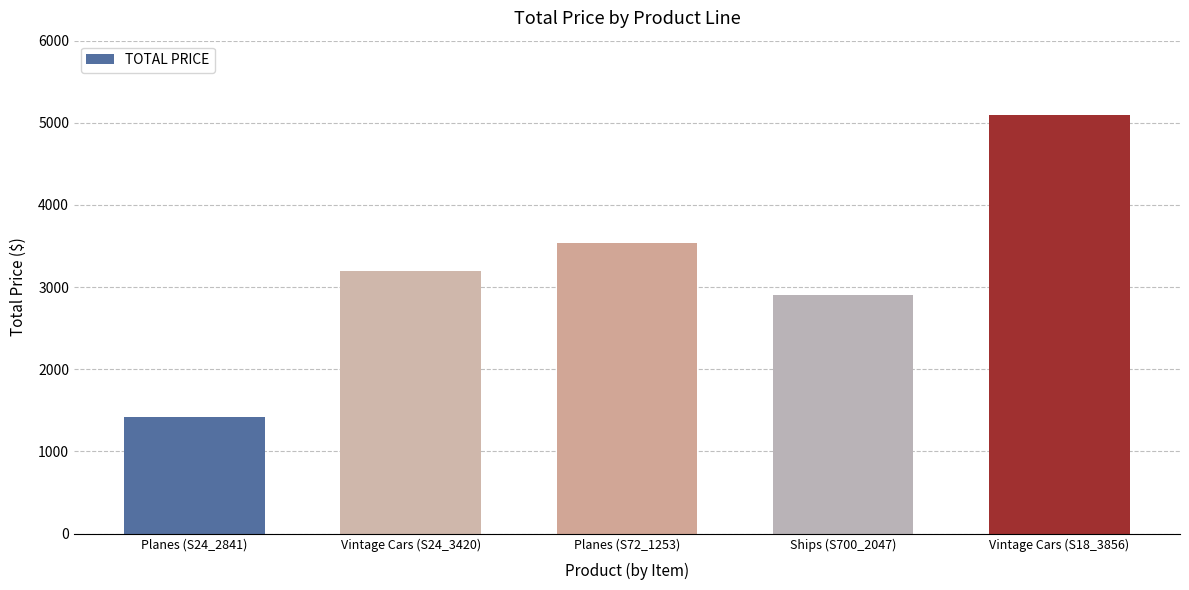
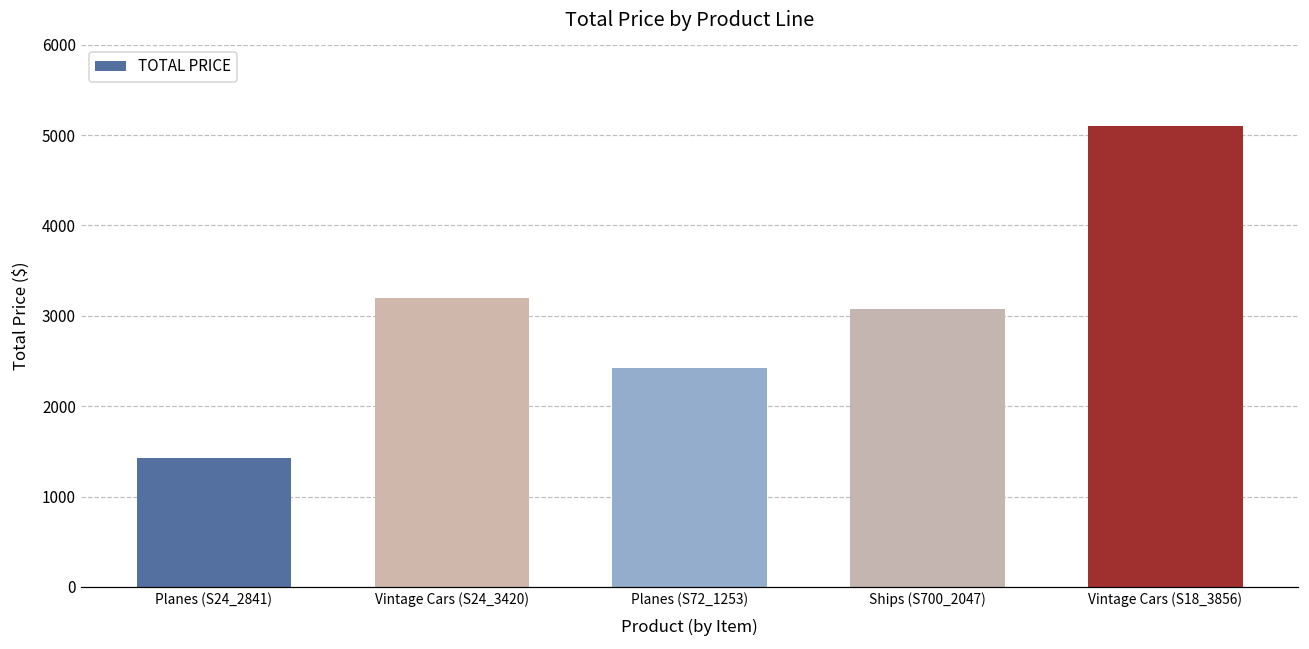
Planes (S72_1253): 3500 -> 2400
Ships (S700_2047): 2900 -> 3100
